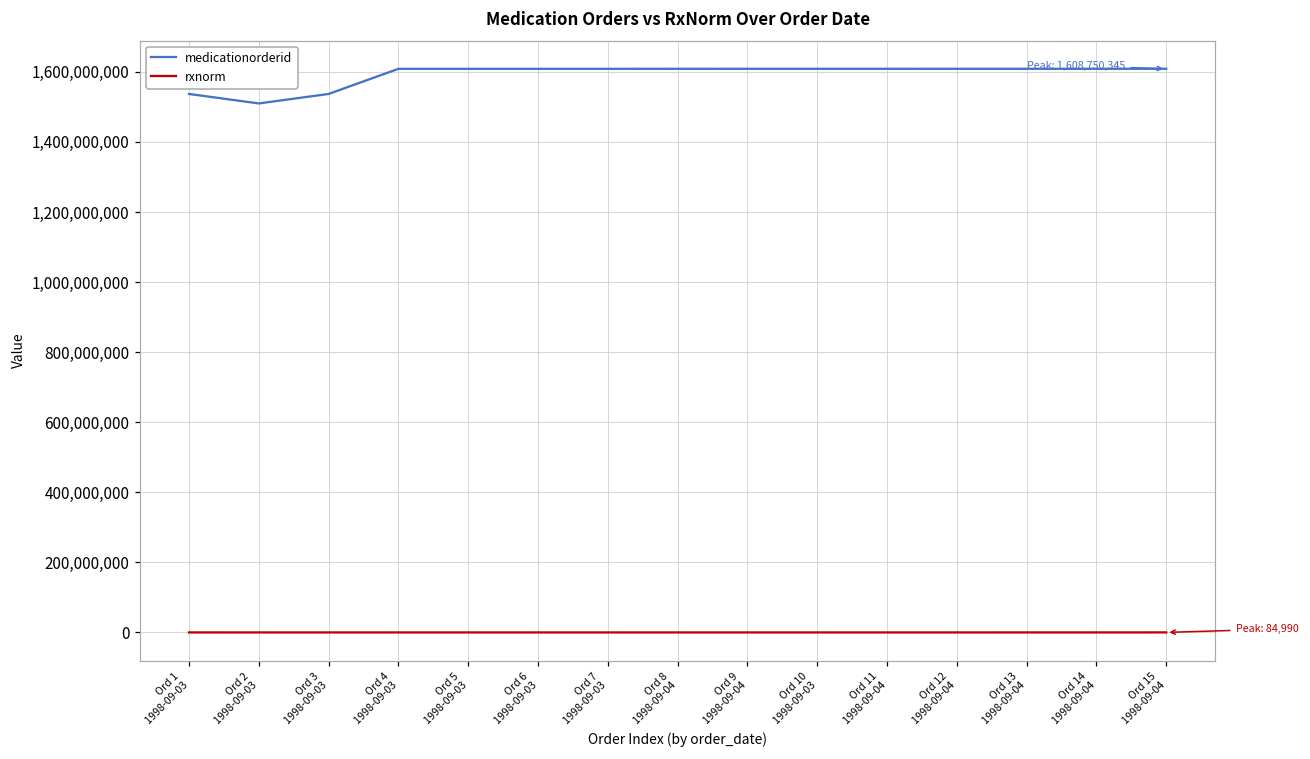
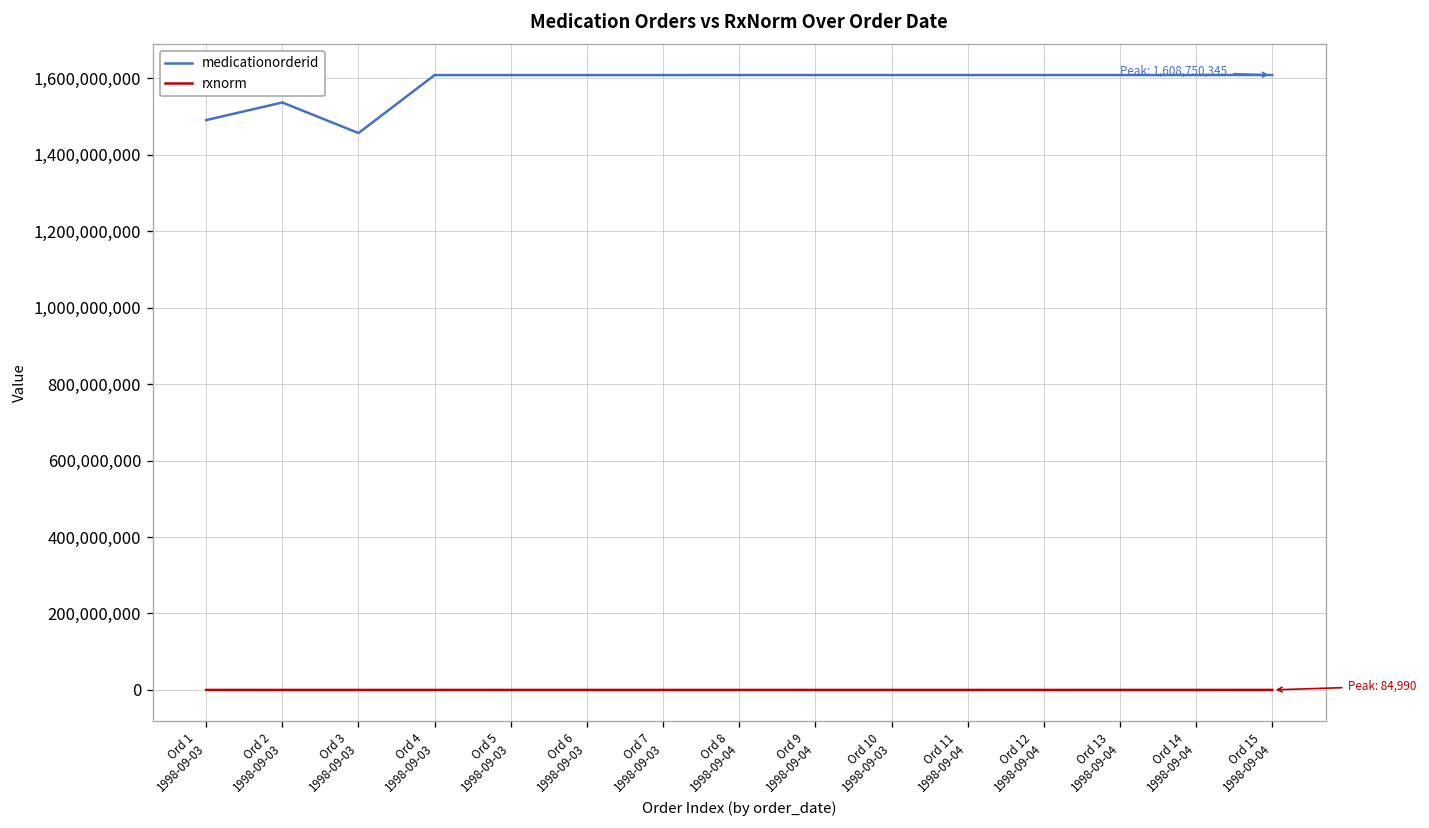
medicationorderid, Ord 1 1998-09-03: 1,540,000,000 -> 1,490,000,000
medicationorderid, Ord 2 1998-09-03: 1,510,000,000 -> 1,540,000,000
medicationorderid, Ord 3 1998-09-03: 1,540,000,000 -> 1,460,000,000
